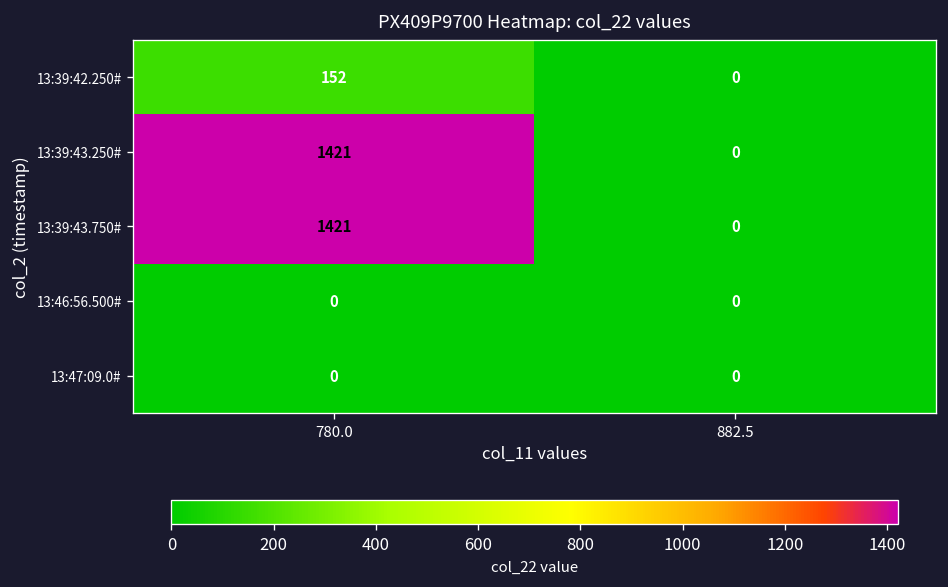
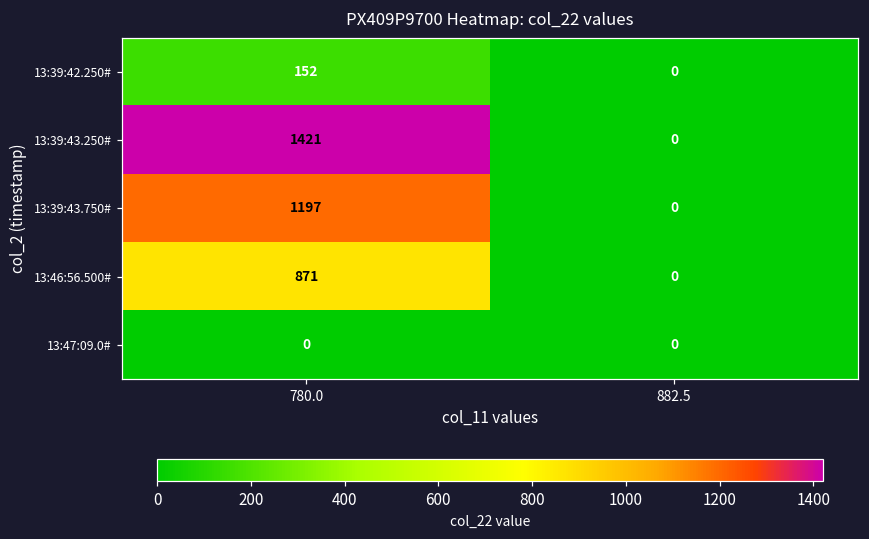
13:39:43.750#, 780.0: 1421 -> 1197
13:46:56.500#, 780.0: 0 -> 871
